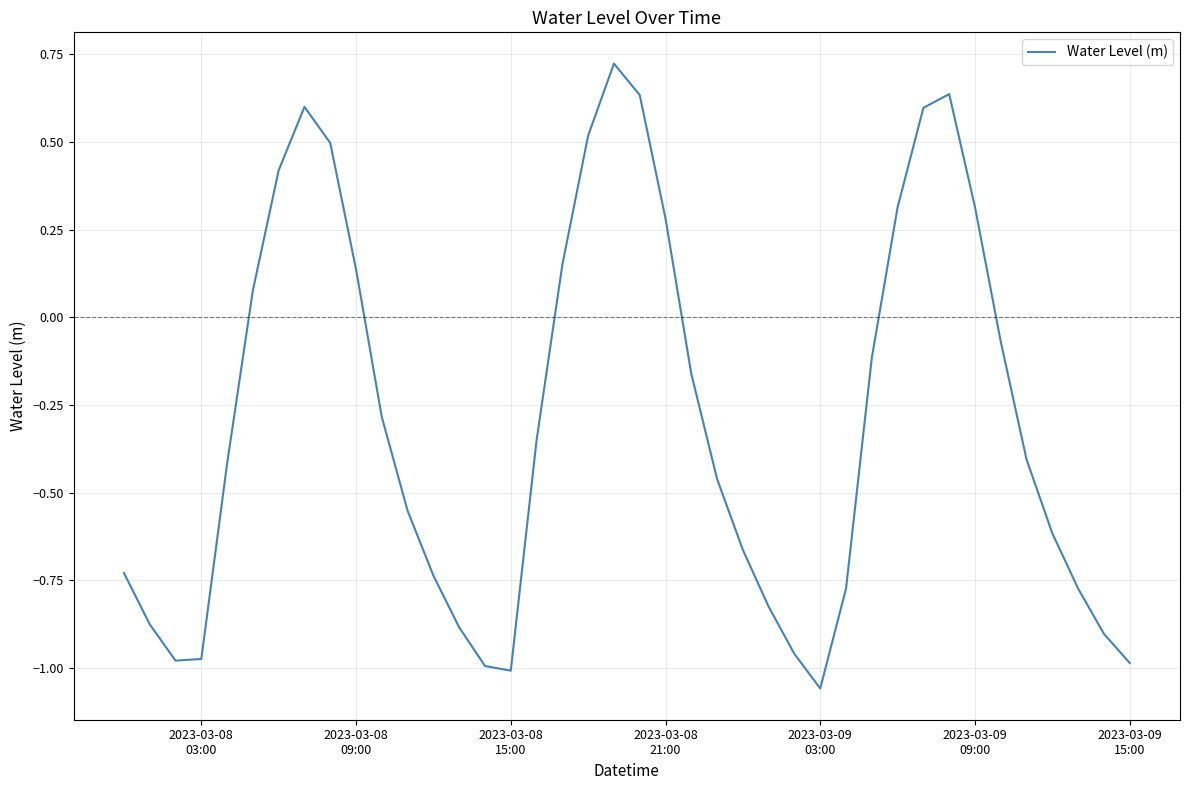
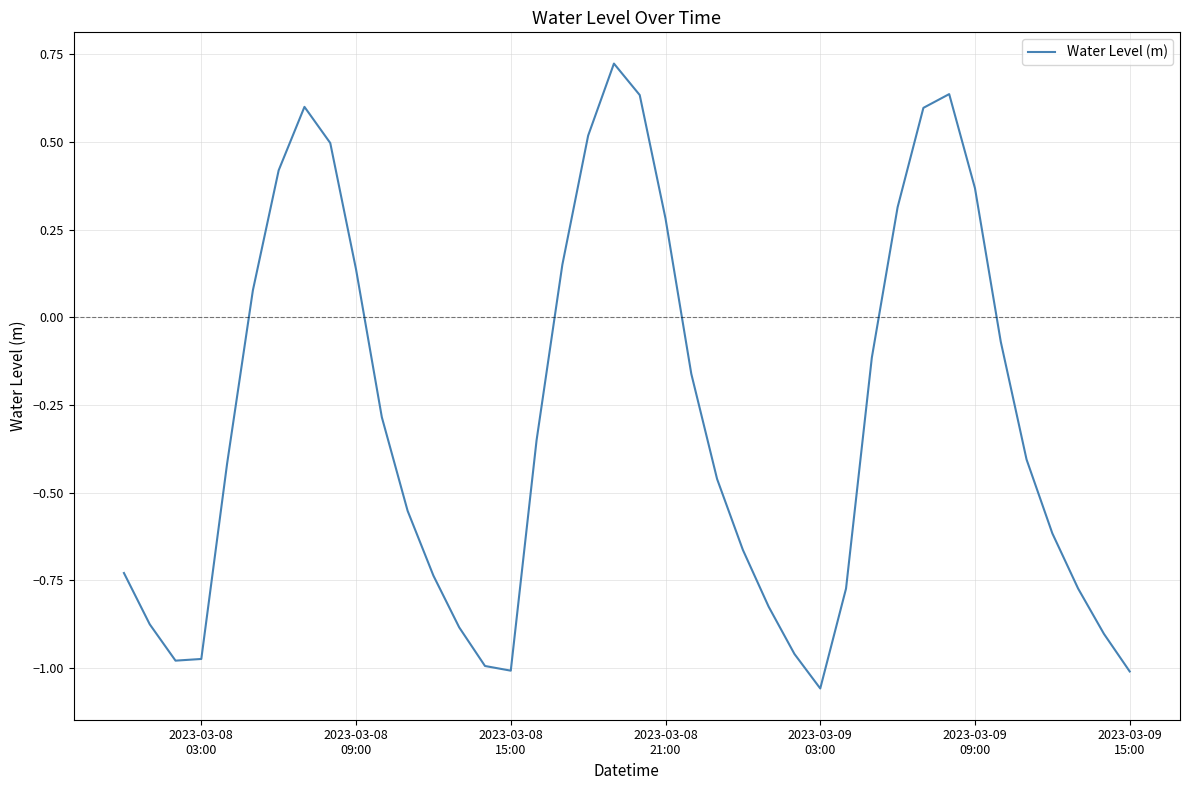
2023-03-09 09:00: 0.31 -> 0.37
2023-03-09 15:00: -0.99 -> -1.01
